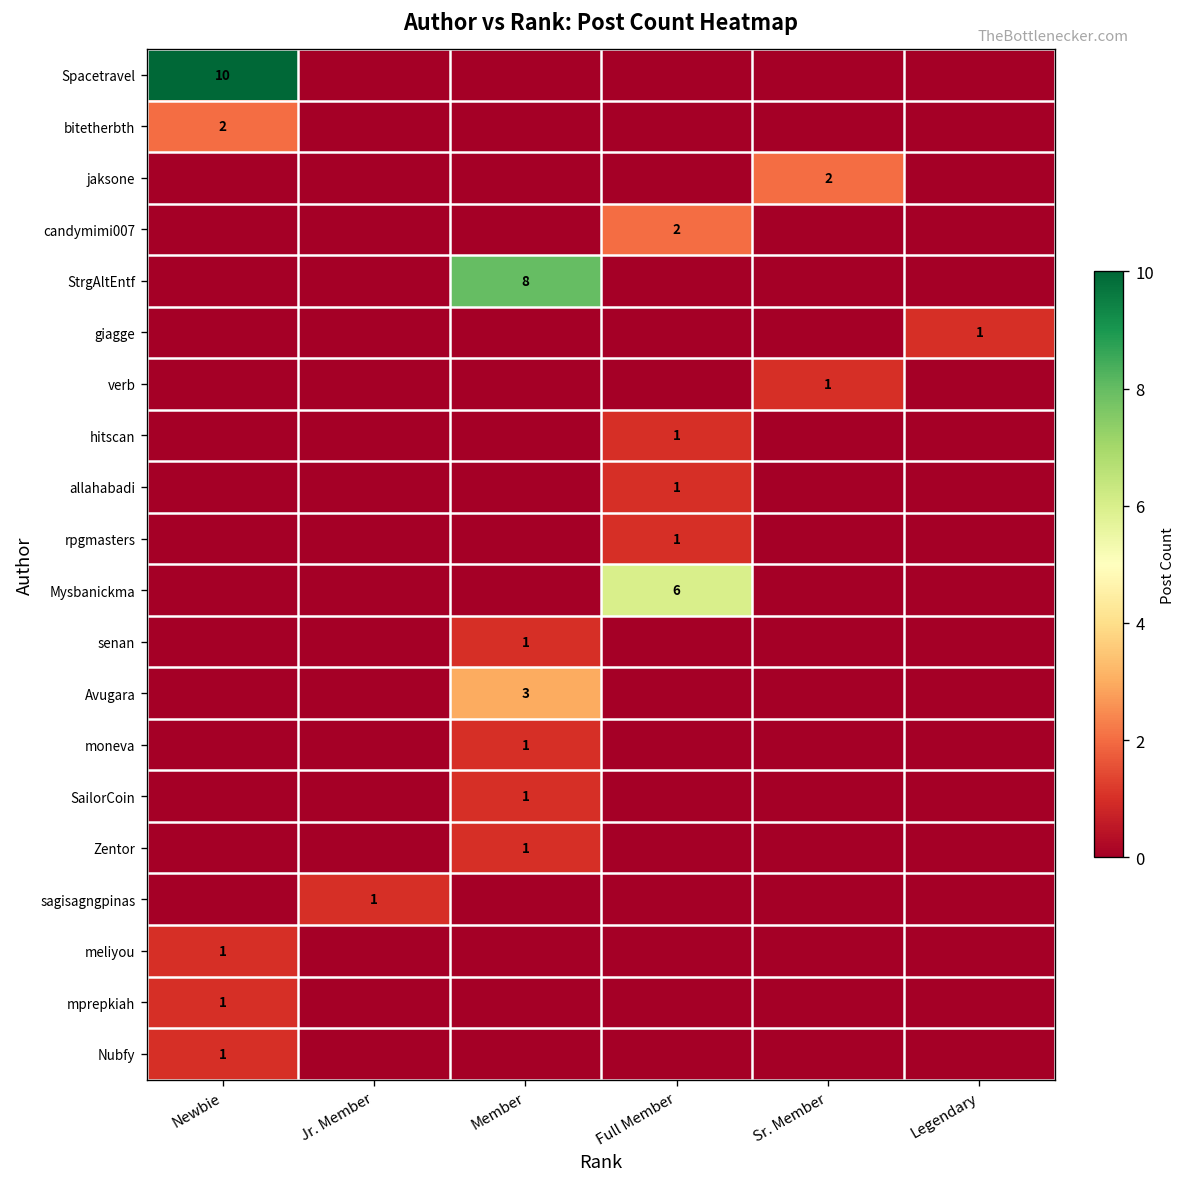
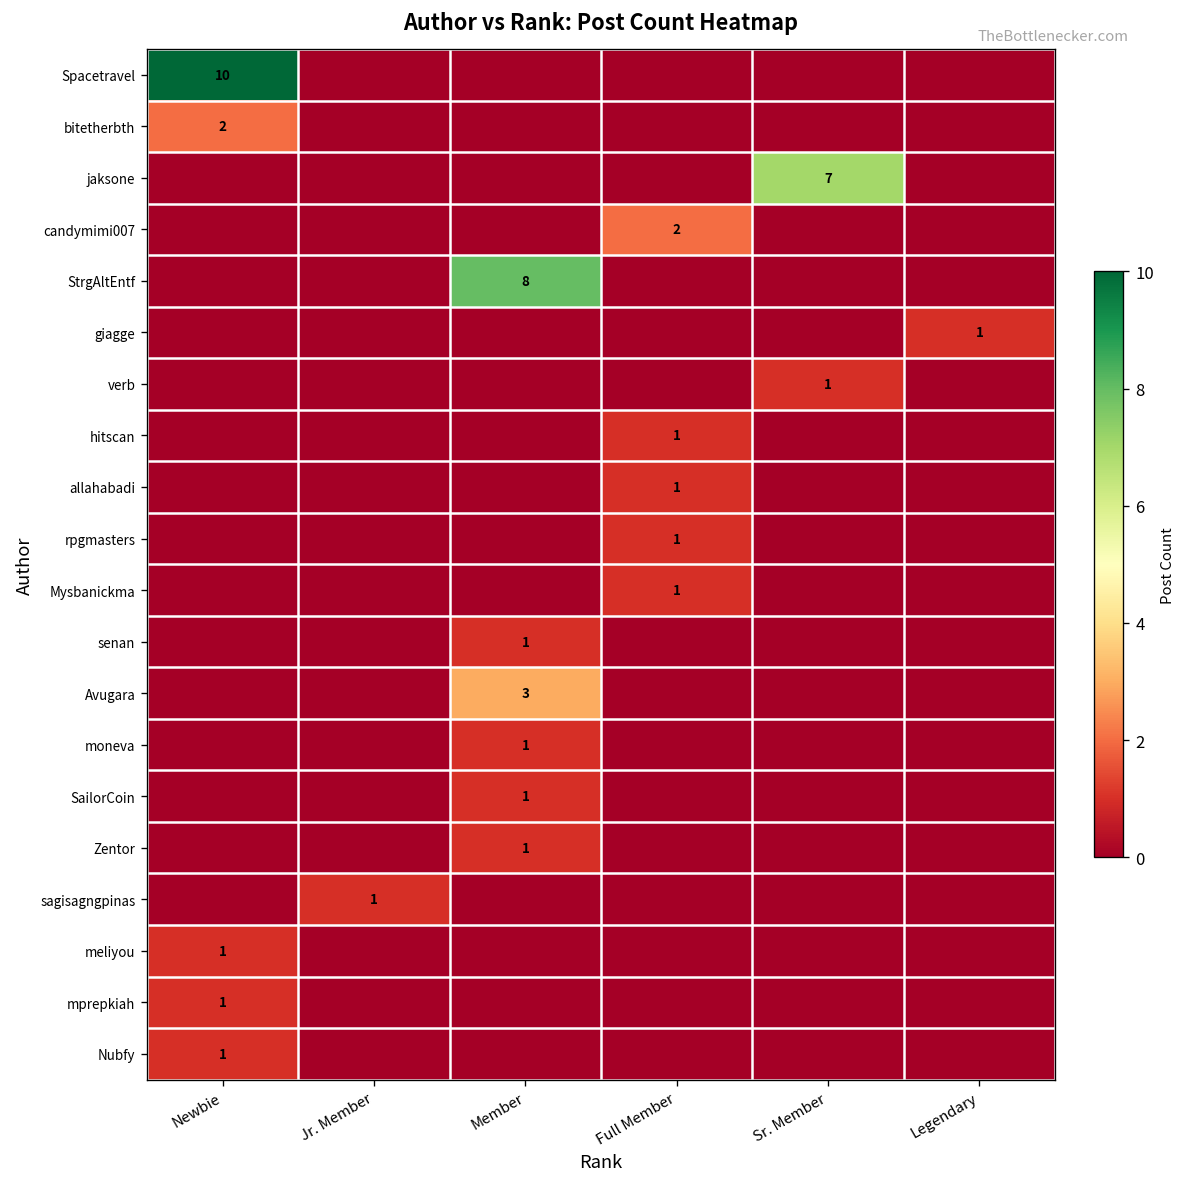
jaksone, Sr. Member: 2 -> 7
Mysbanickma, Full Member: 6 -> 1
